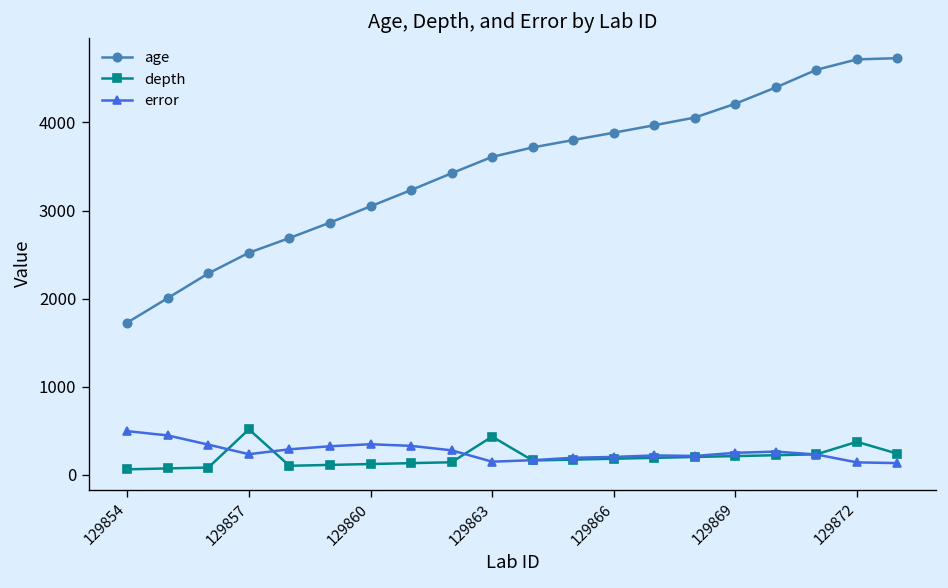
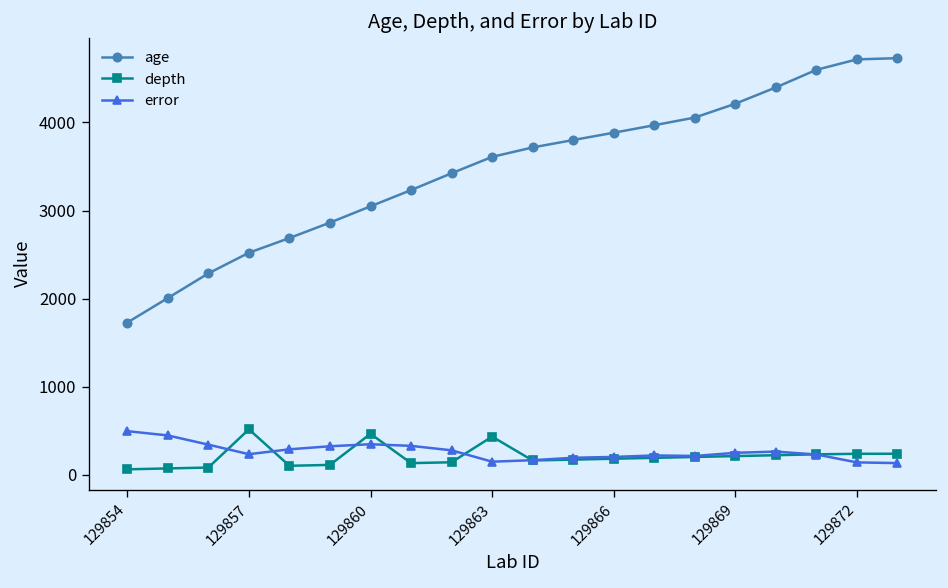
depth, 129860: 100 -> 500
depth, 129872: 400 -> 200
